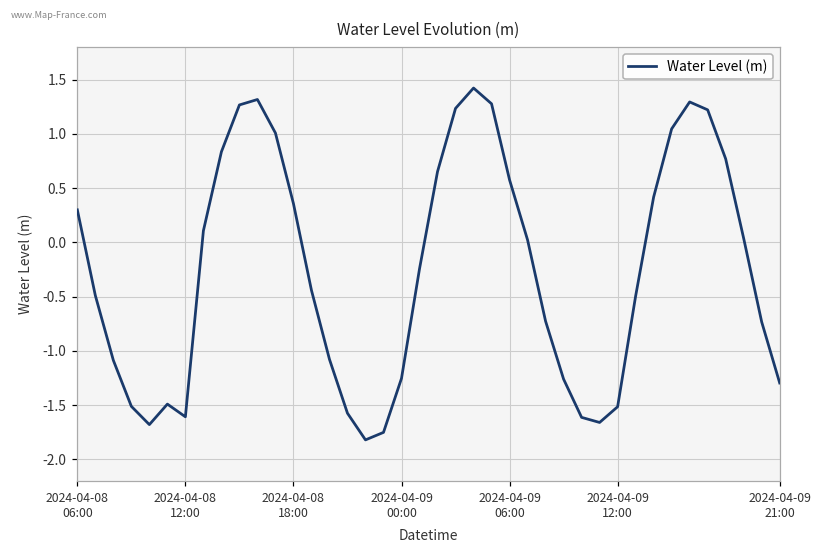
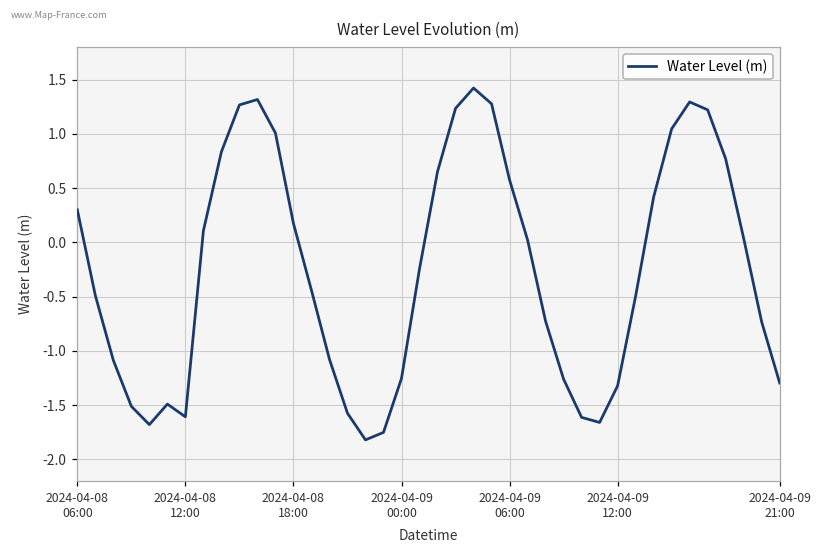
2024-04-08 18:00: 0.4 -> 0.2
2024-04-09 12:00: -1.5 -> -1.3
